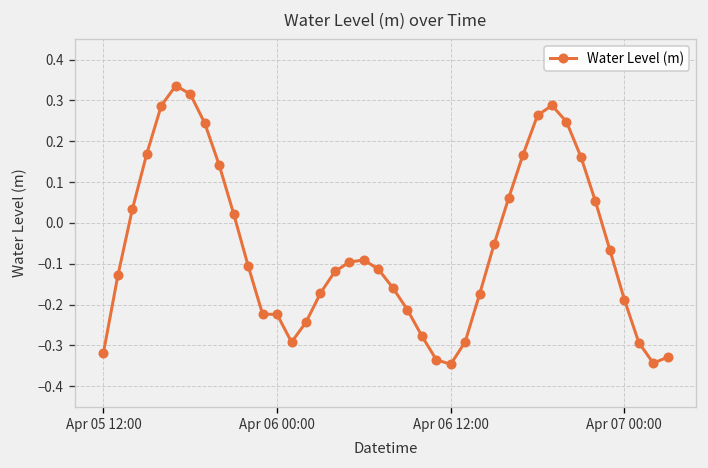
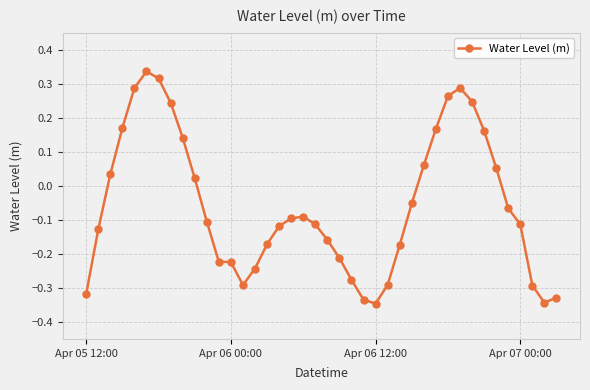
Apr 07 00:00: -0.19 -> -0.11
